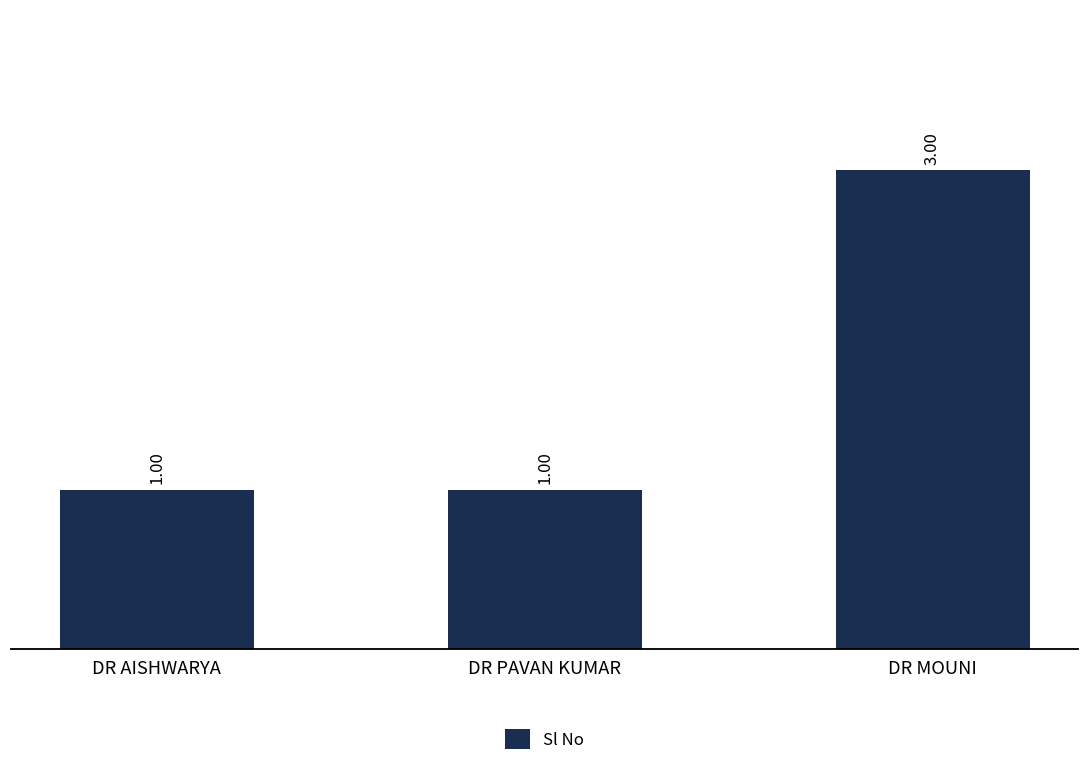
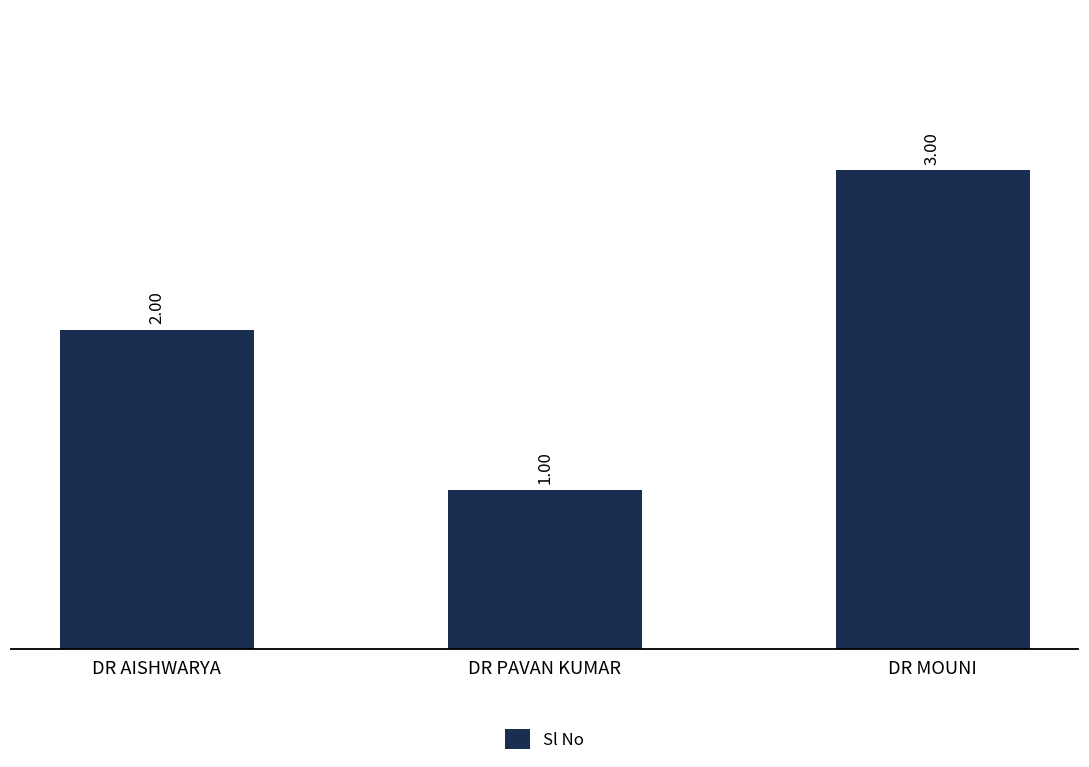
DR AISHWARYA: 1.00 -> 2.00
